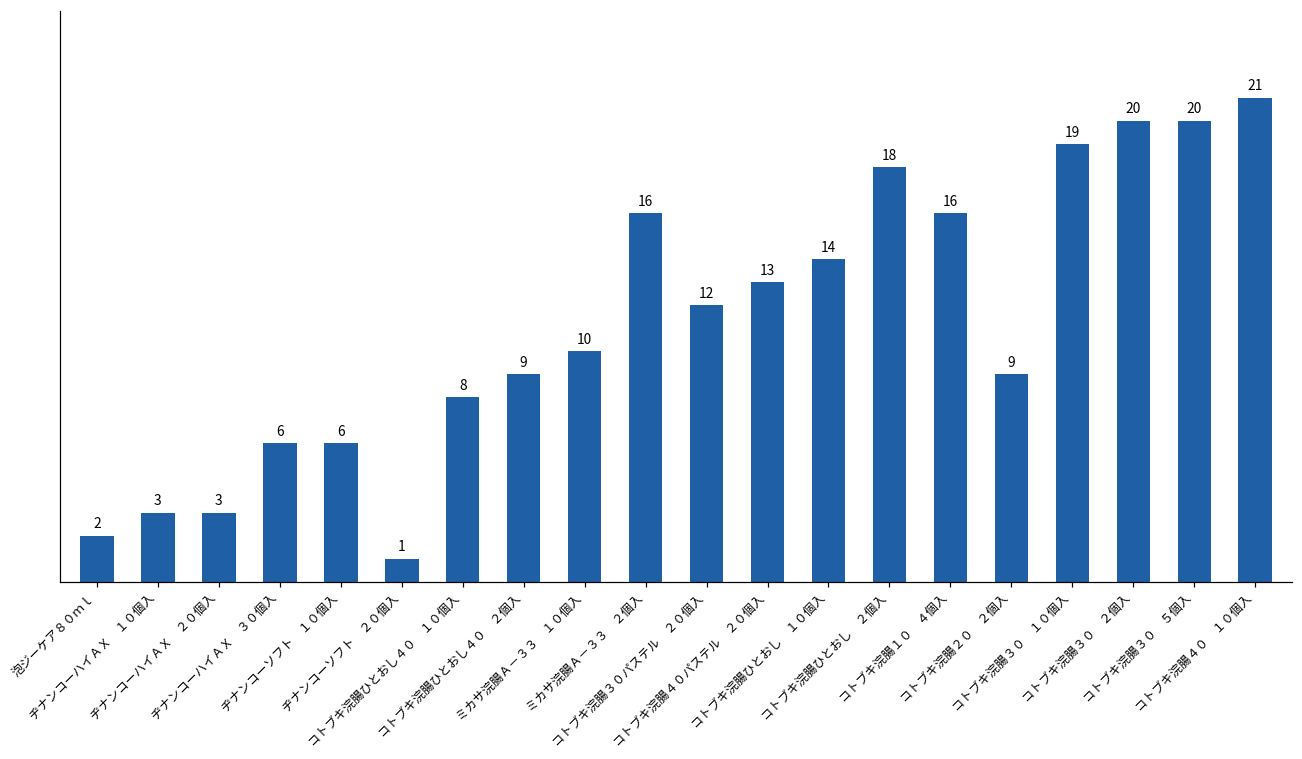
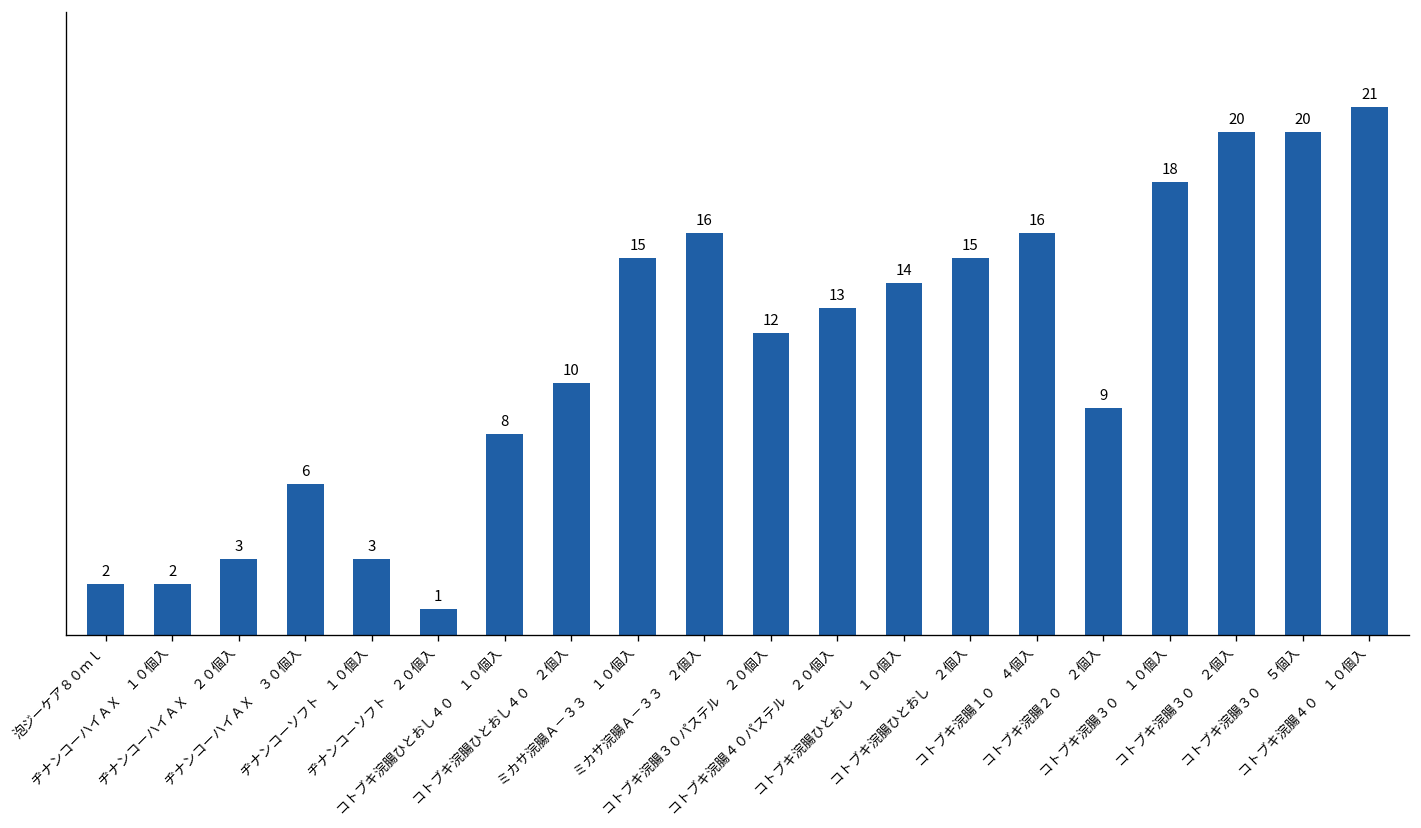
ヂナンコーハイＡＸ １０個入: 3 -> 2
ヂナンコーソフト １０個入: 6 -> 3
コトブキ浣腸ひとおし４０ ２個入: 9 -> 10
ミカサ浣腸Ａ－３３ １０個入: 10 -> 15
コトブキ浣腸ひとおし ２個入: 18 -> 15
コトブキ浣腸３０ １０個入: 19 -> 18
